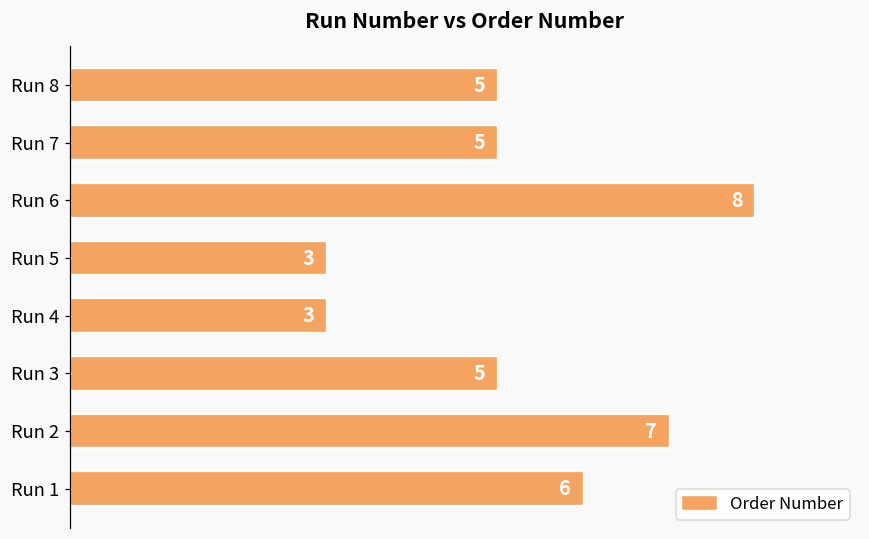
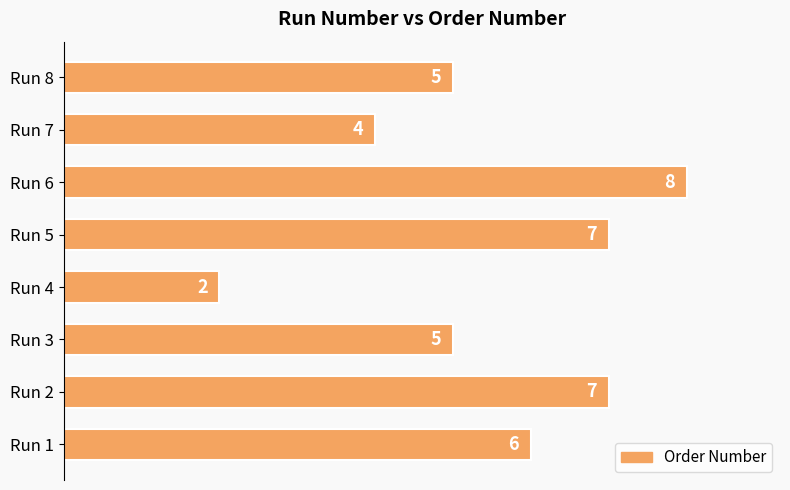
Run 7: 5 -> 4
Run 5: 3 -> 7
Run 4: 3 -> 2
